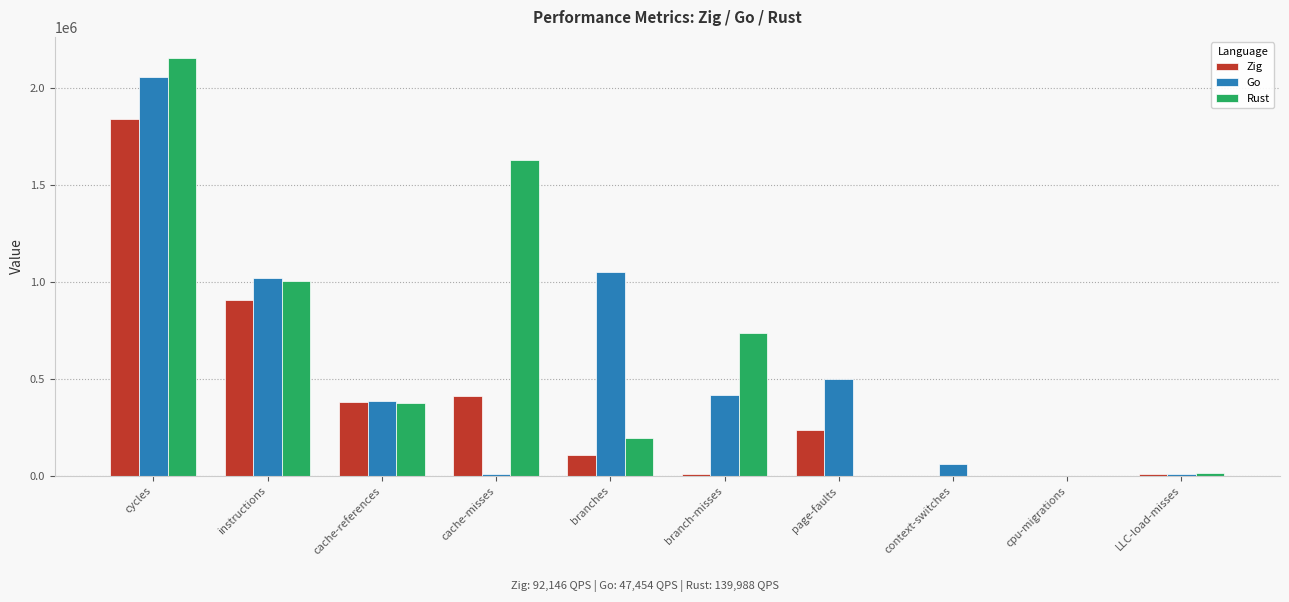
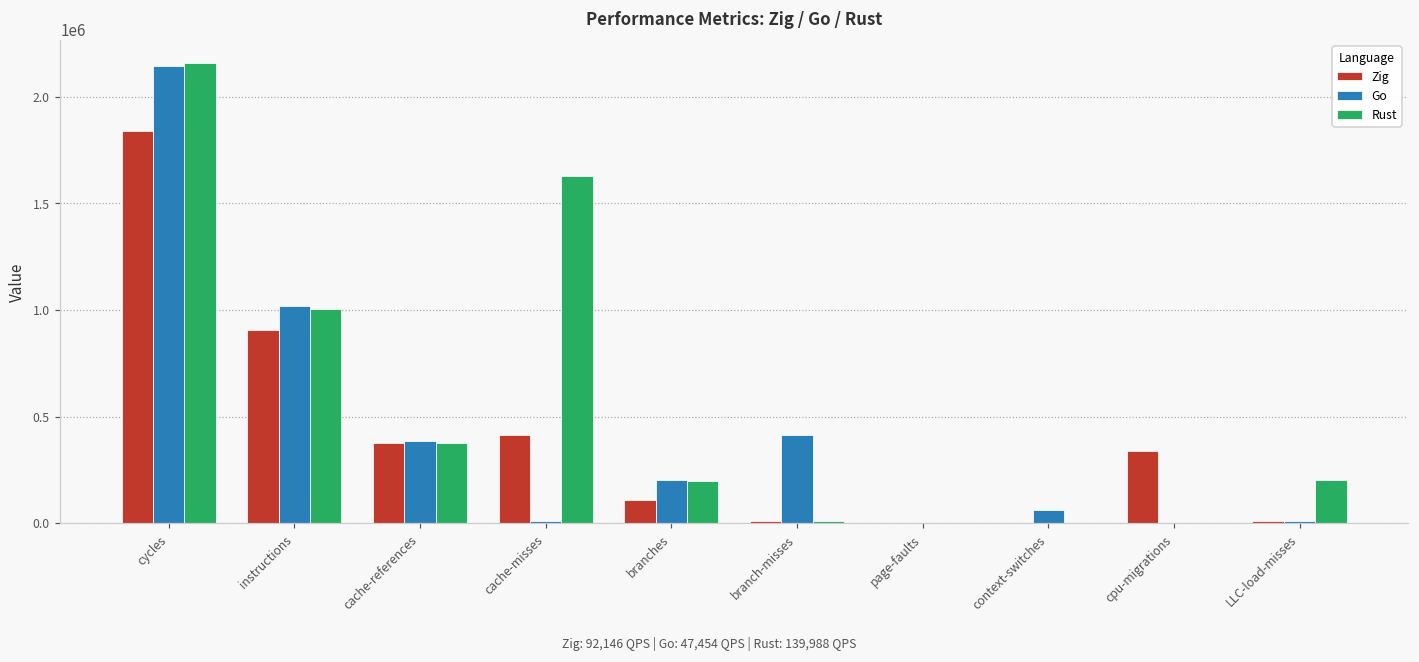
Go, cycles: 2060000 -> 2140000
Go, branches: 1050000 -> 200000
Rust, branch-misses: 740000 -> 10000
Zig, page-faults: 230000 -> 0
Go, page-faults: 500000 -> 0
Zig, cpu-migrations: 0 -> 340000
Rust, LLC-load-misses: 10000 -> 200000
